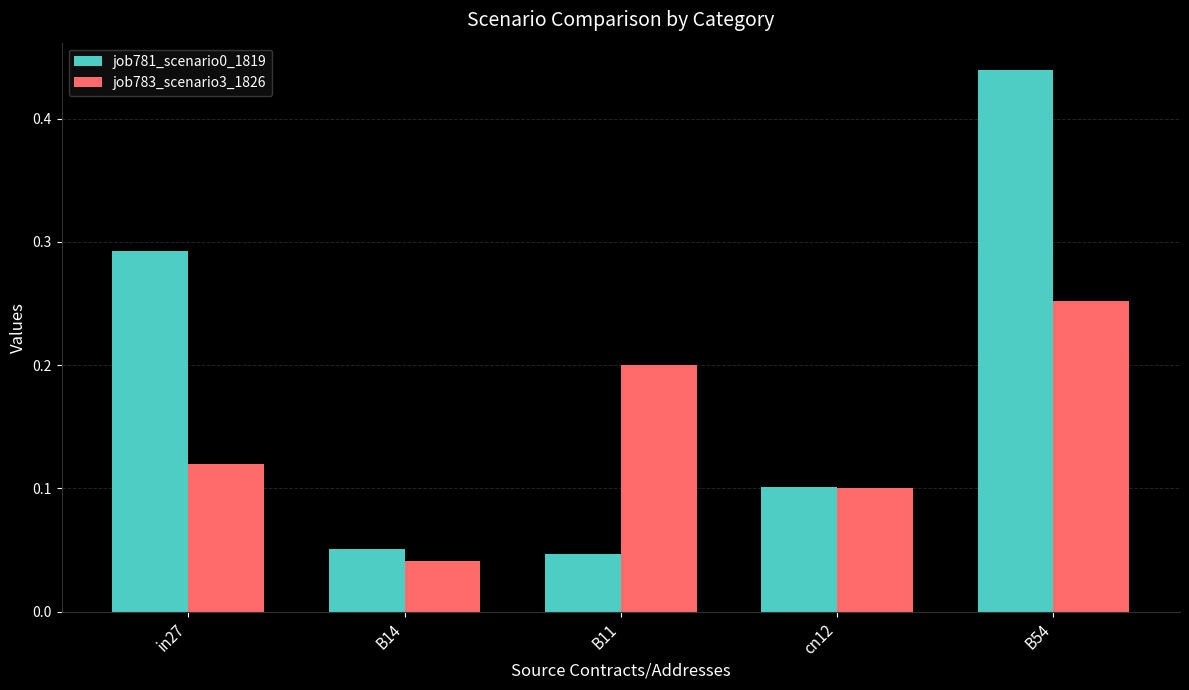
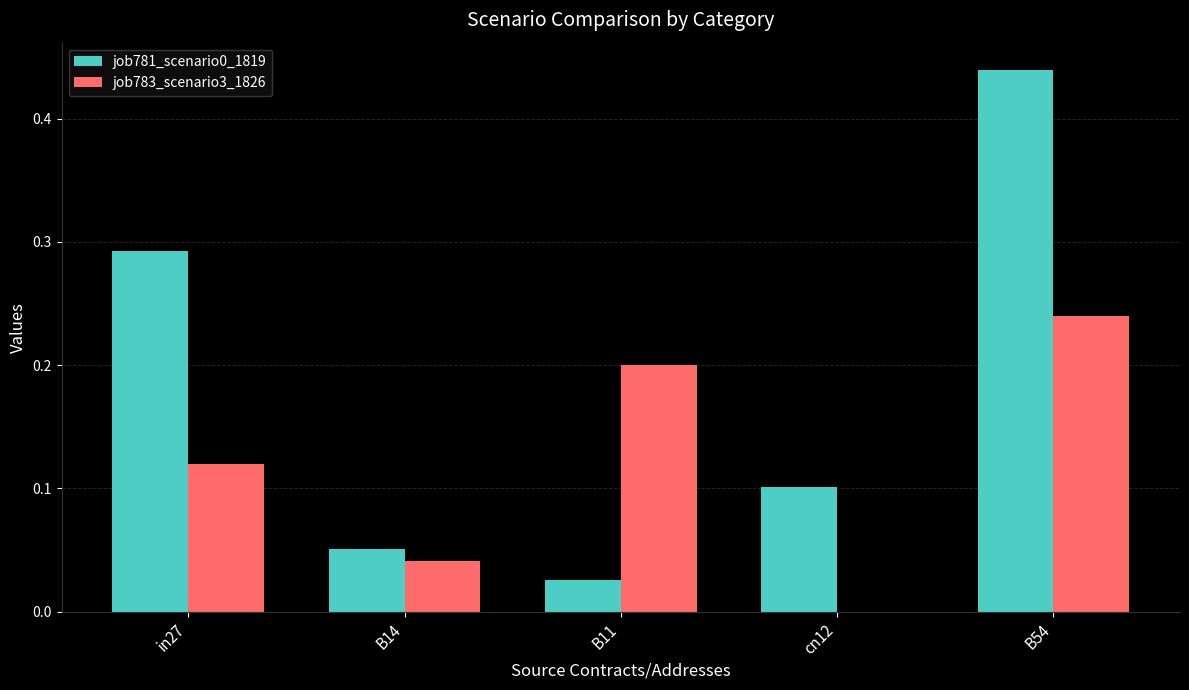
job781_scenario0_1819, B11: 0.047 -> 0.025
job783_scenario3_1826, cn12: 0.1 -> 0.0
job783_scenario3_1826, B54: 0.252 -> 0.240
